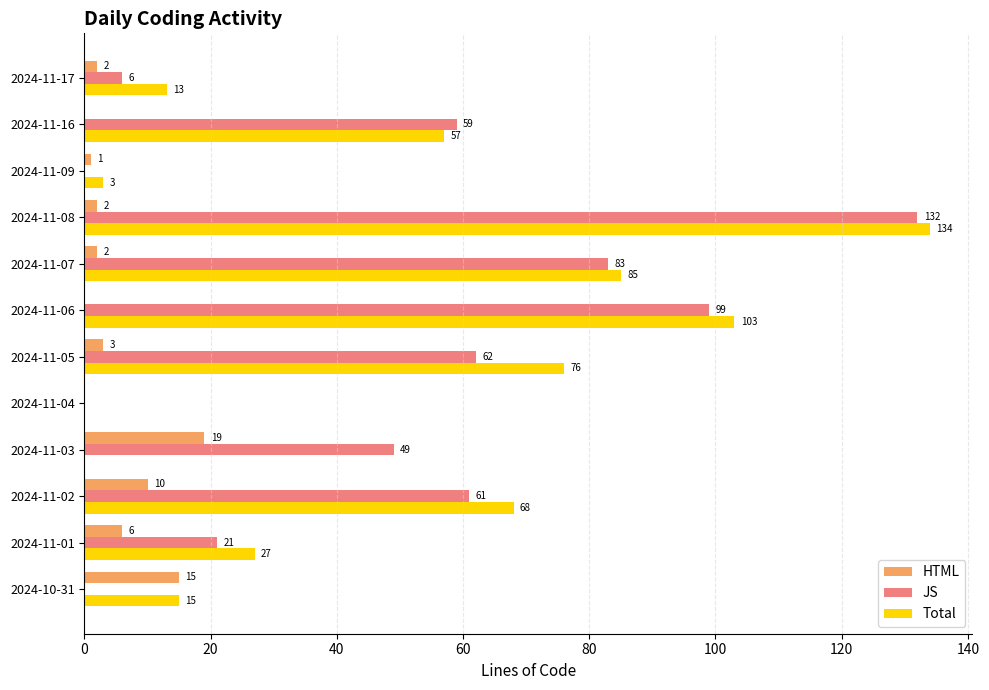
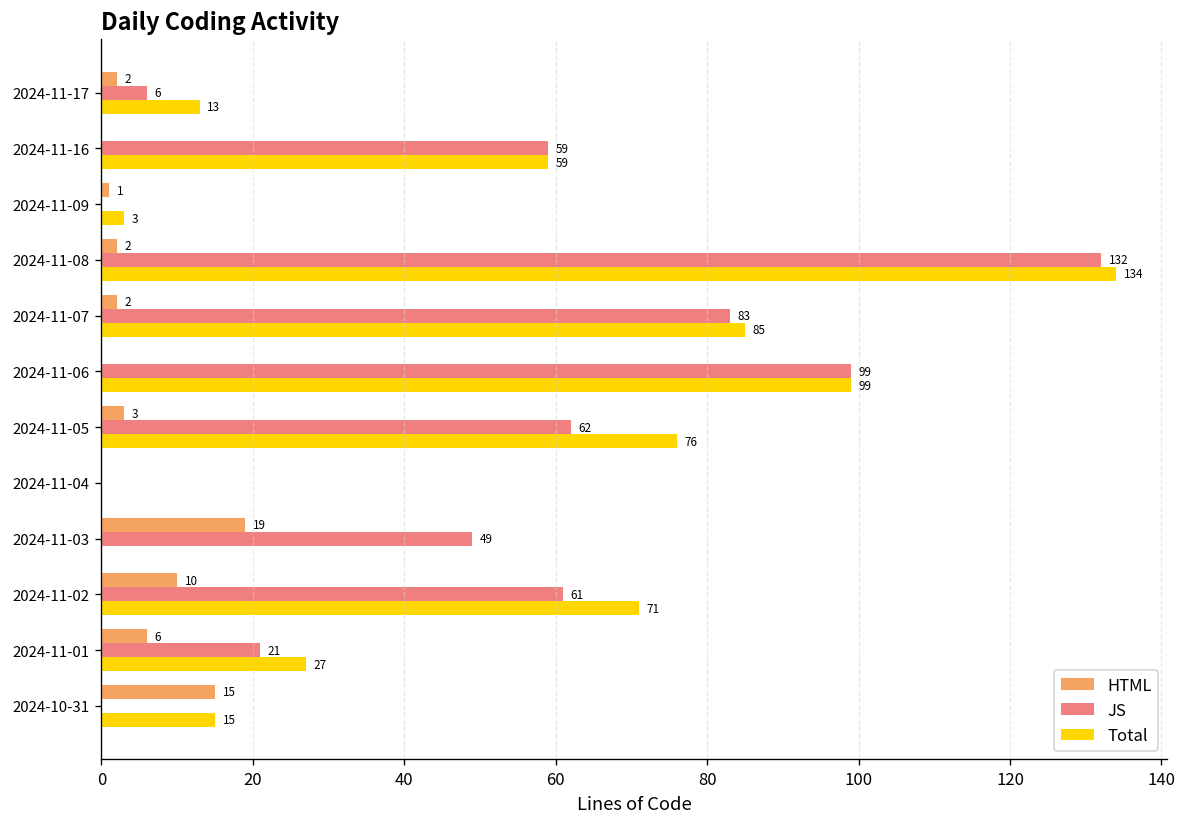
Total, 2024-11-16: 57 -> 59
Total, 2024-11-06: 103 -> 99
Total, 2024-11-02: 68 -> 71
